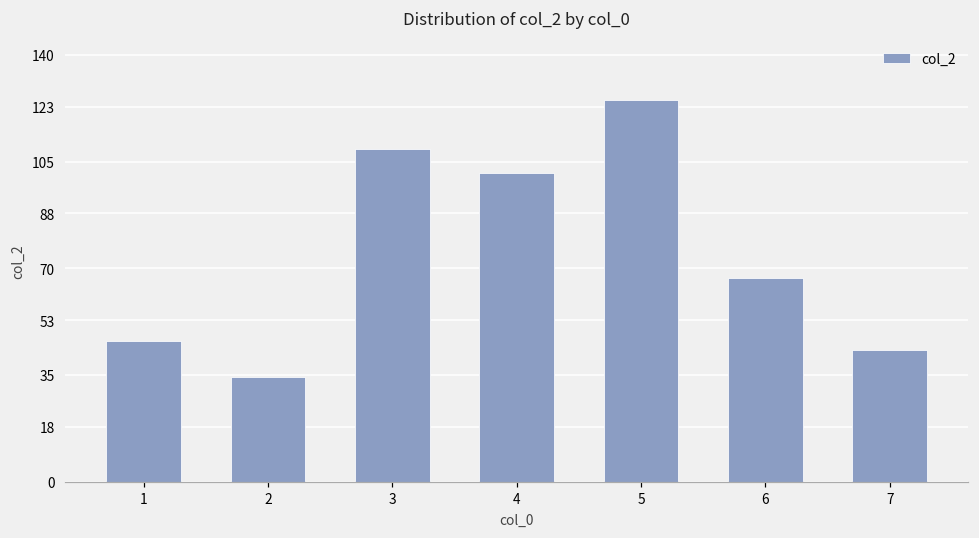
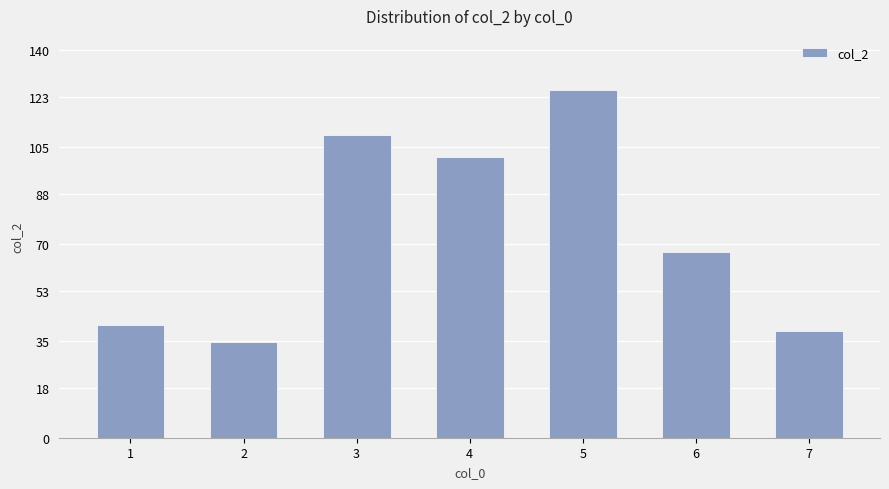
1: 46 -> 41
7: 43 -> 38
